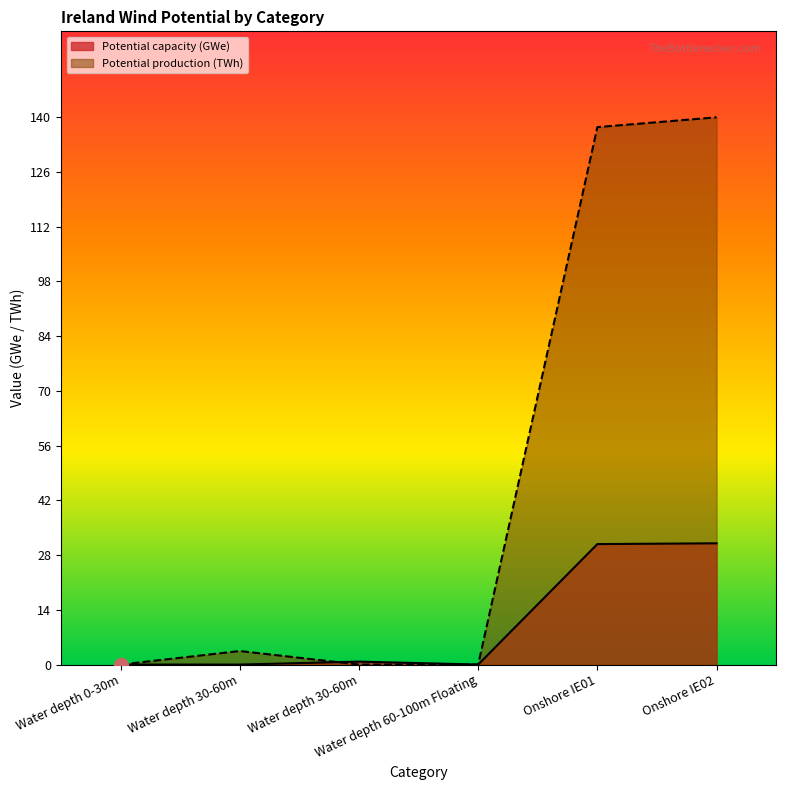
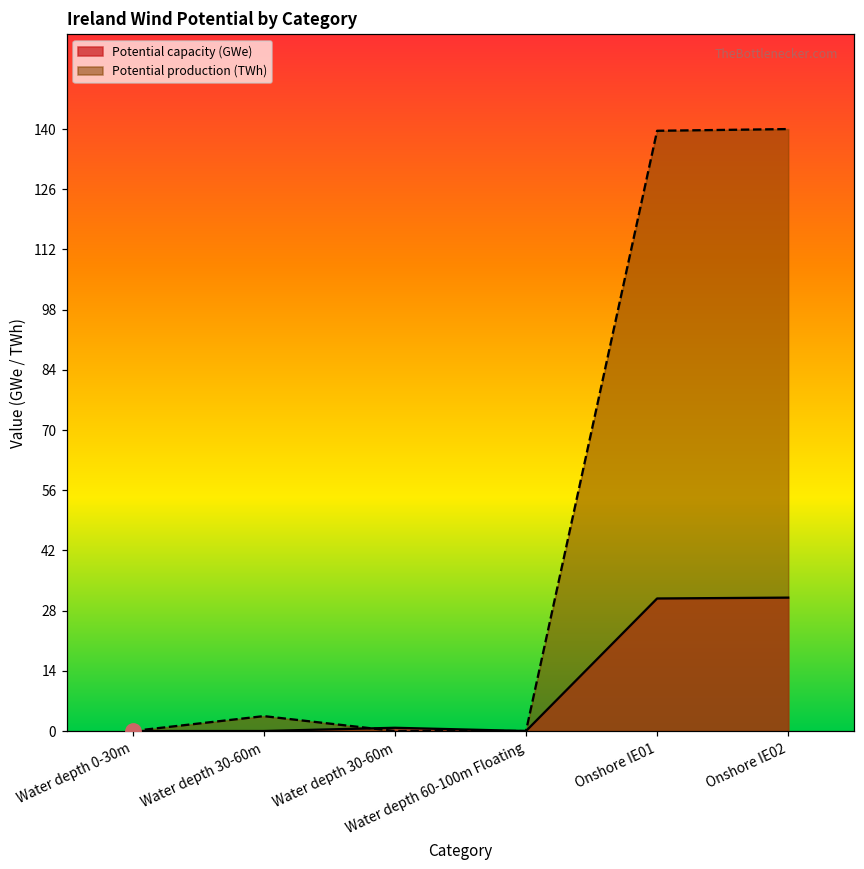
Potential production (TWh), Onshore IE01: 137 -> 140
